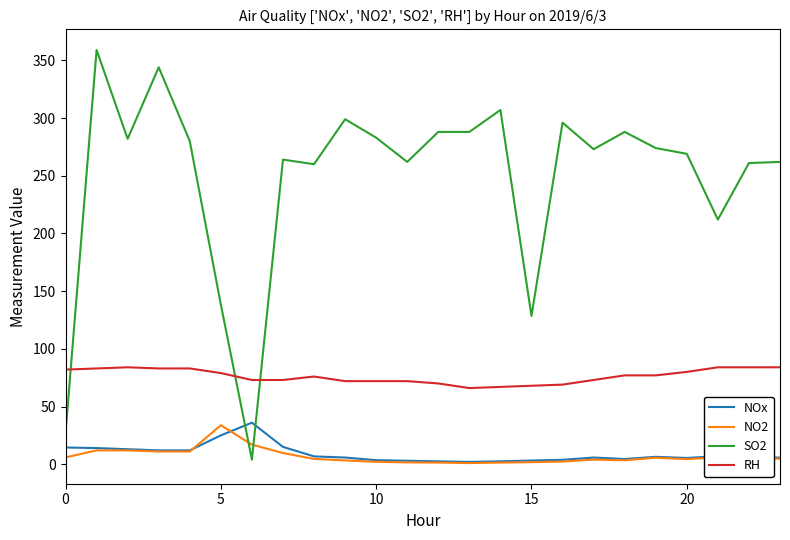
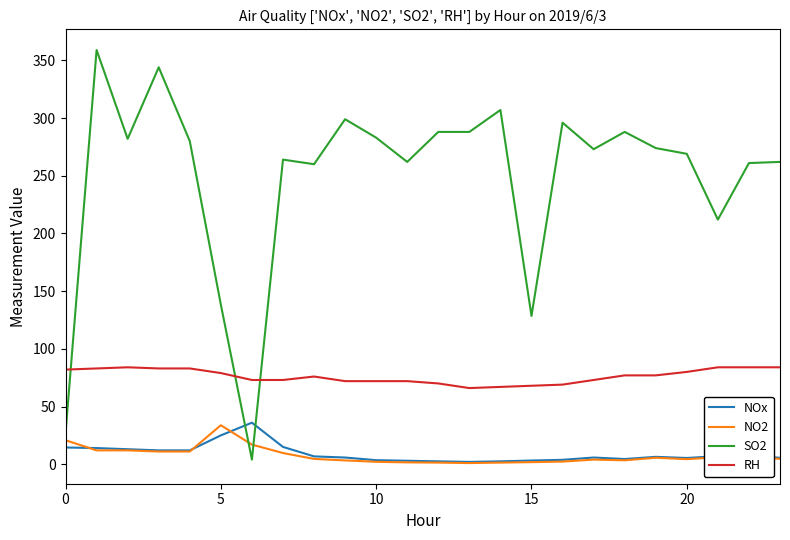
NO2, 0: 6 -> 21
